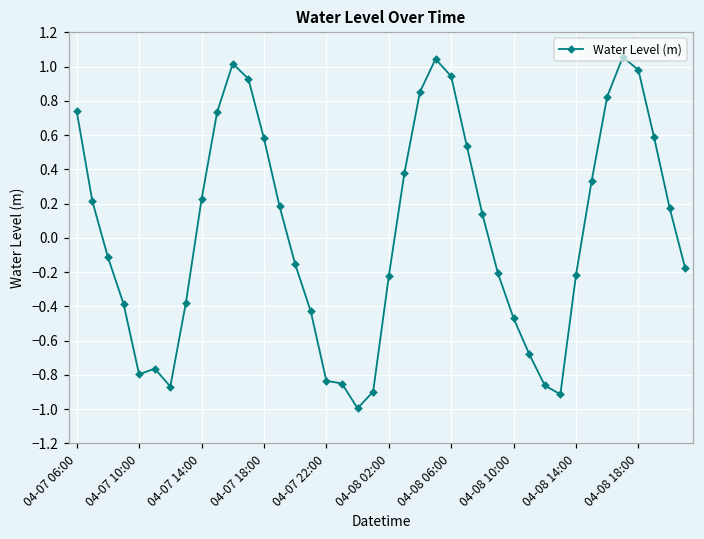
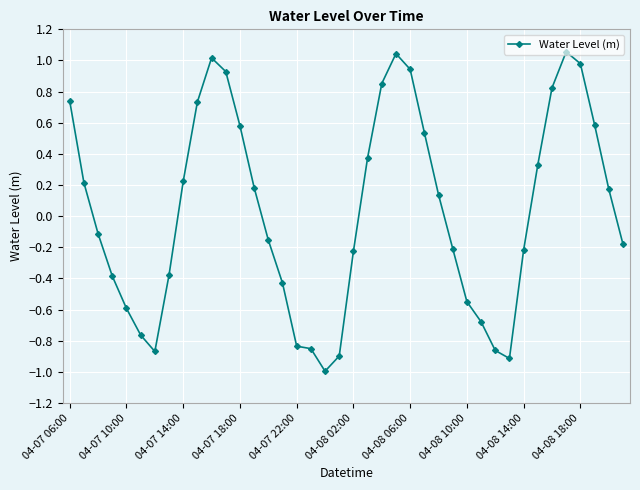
04-07 10:00: -0.80 -> -0.59
04-08 10:00: -0.47 -> -0.55
